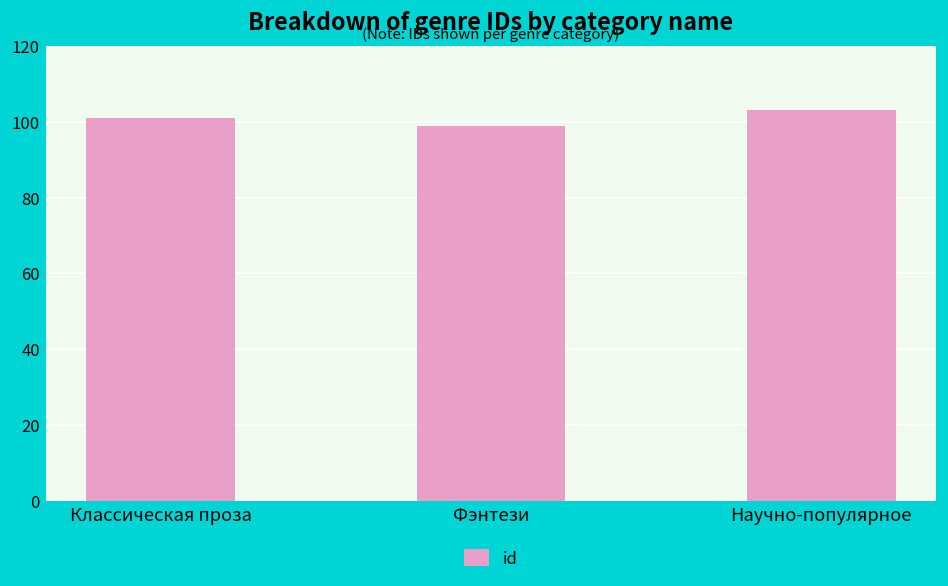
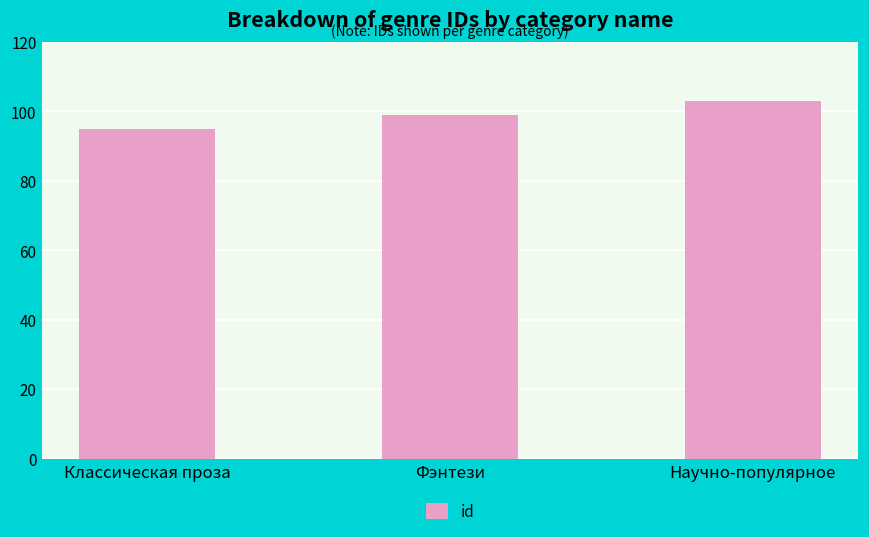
Классическая проза: 101 -> 95
